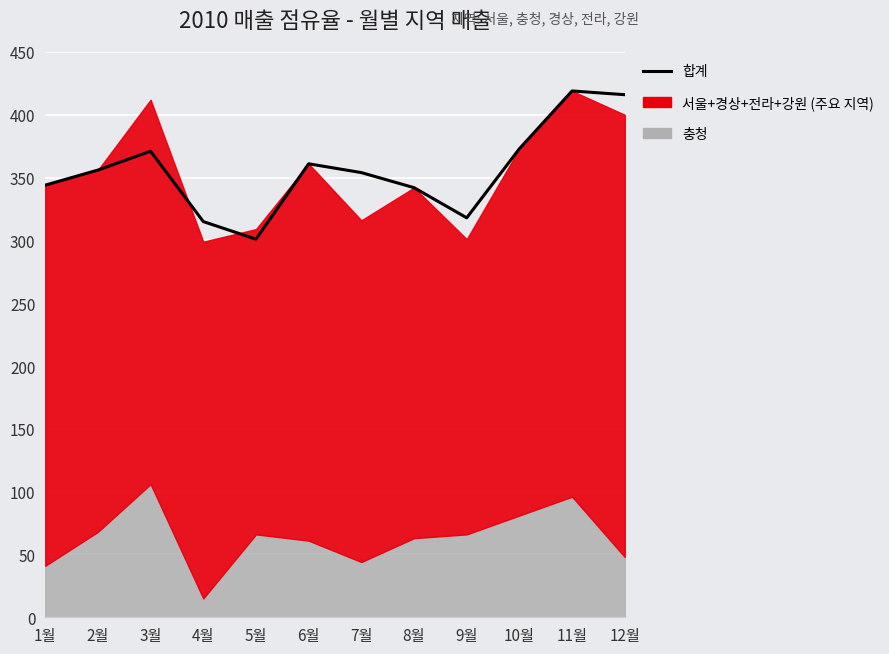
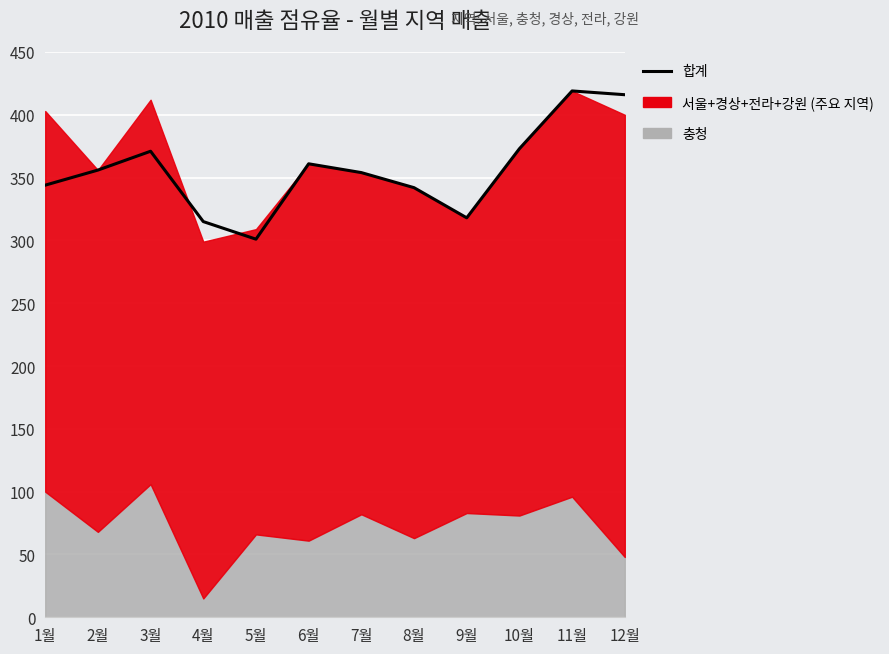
충청, 1월: 41 -> 100
충청, 7월: 44 -> 82
충청, 9월: 66 -> 83
